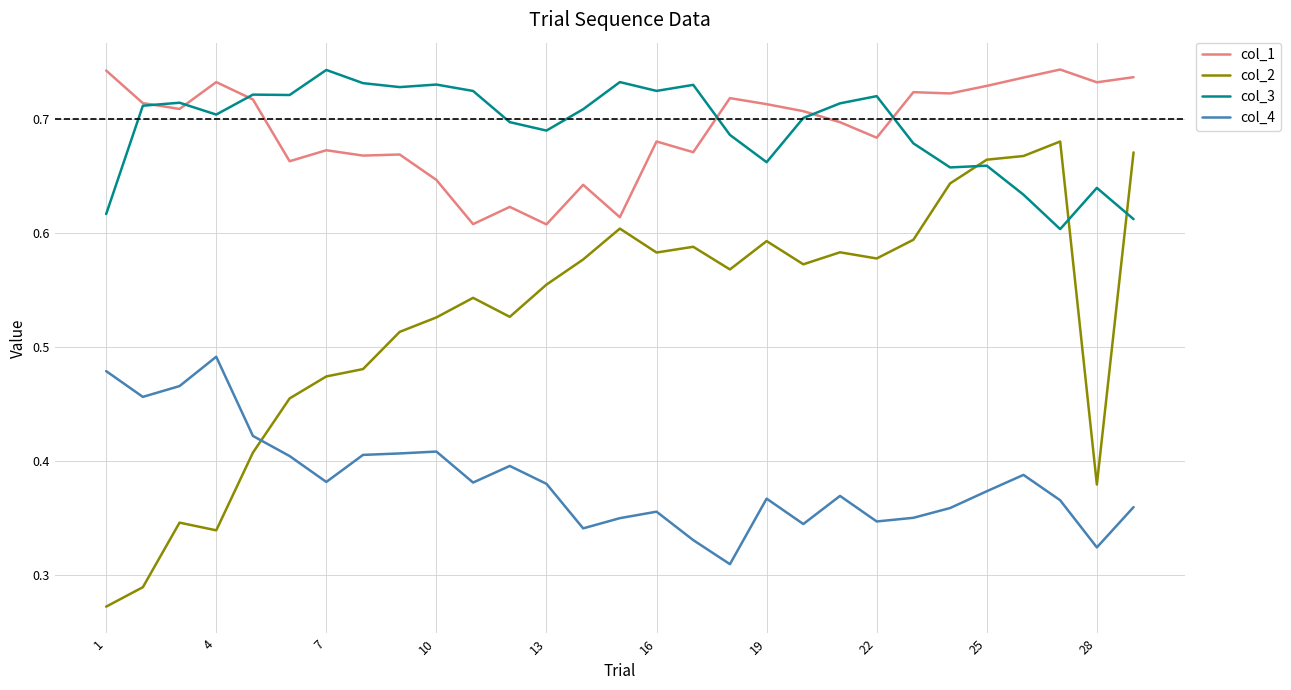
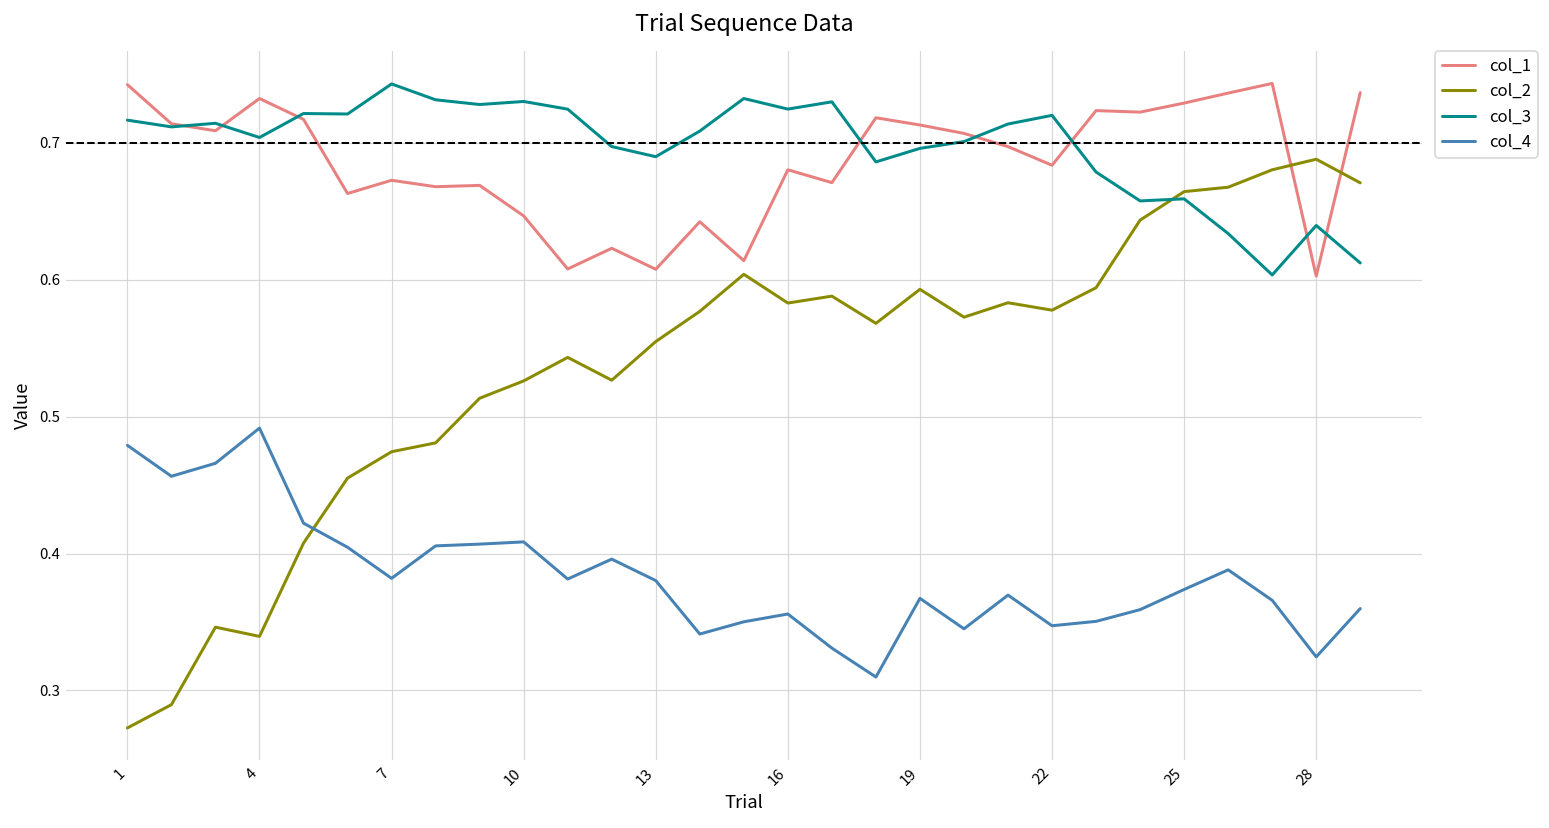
col_3, 1: 0.617 -> 0.717
col_3, 19: 0.662 -> 0.696
col_1, 28: 0.732 -> 0.603
col_2, 28: 0.380 -> 0.688
